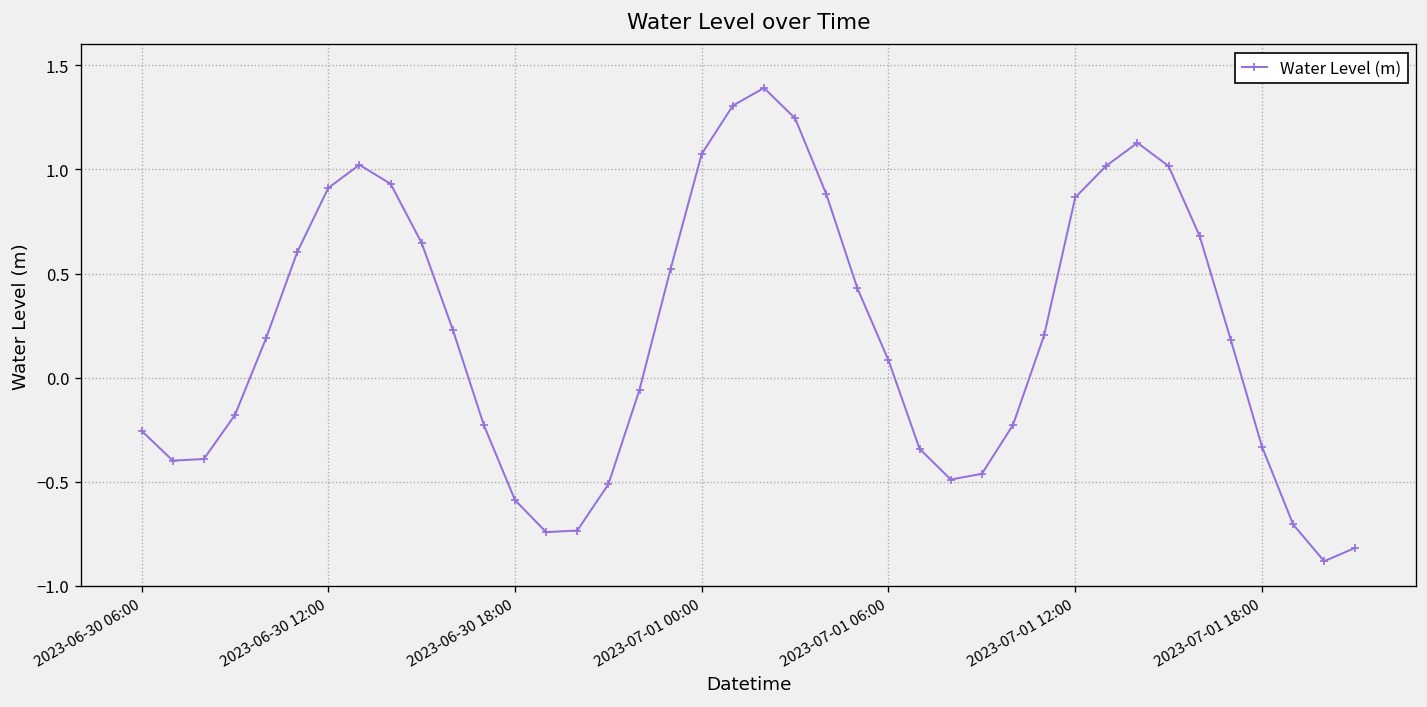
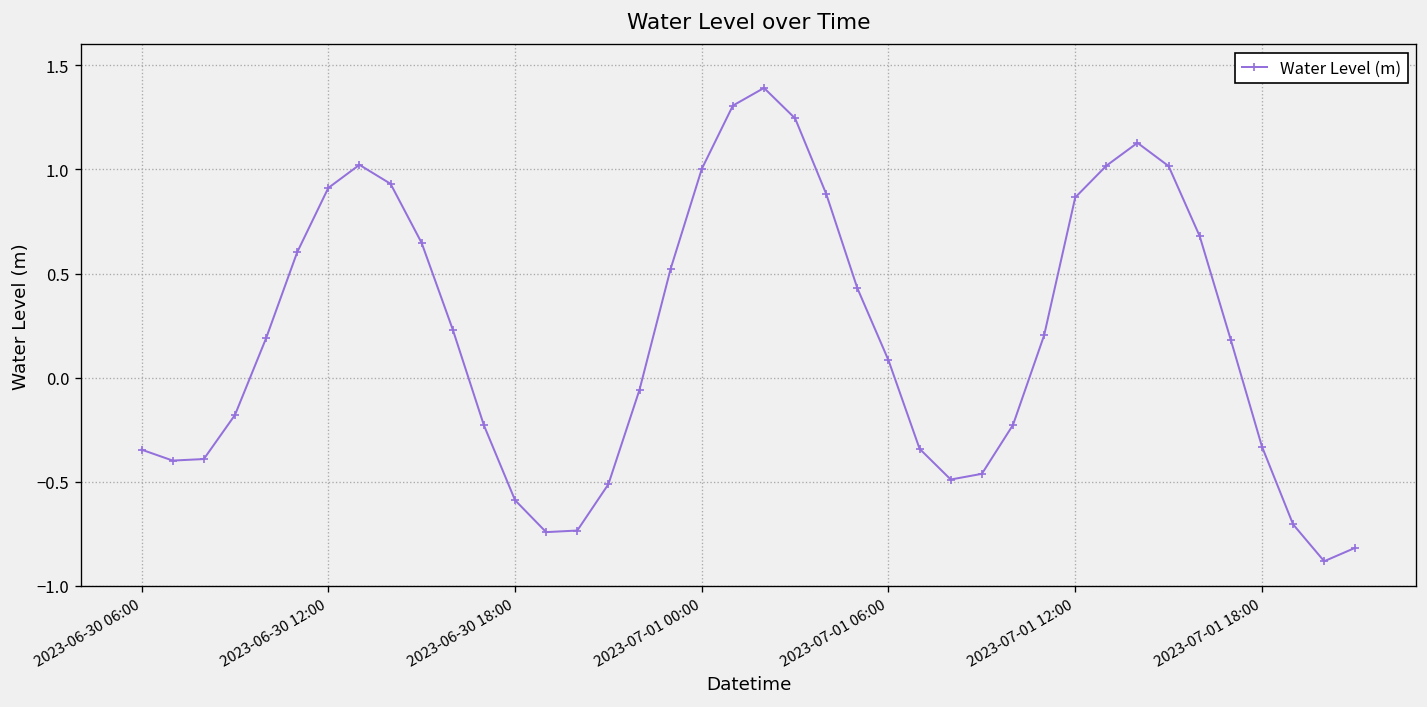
2023-06-30 06:00: -0.26 -> -0.35
2023-07-01 00:00: 1.07 -> 1.00
